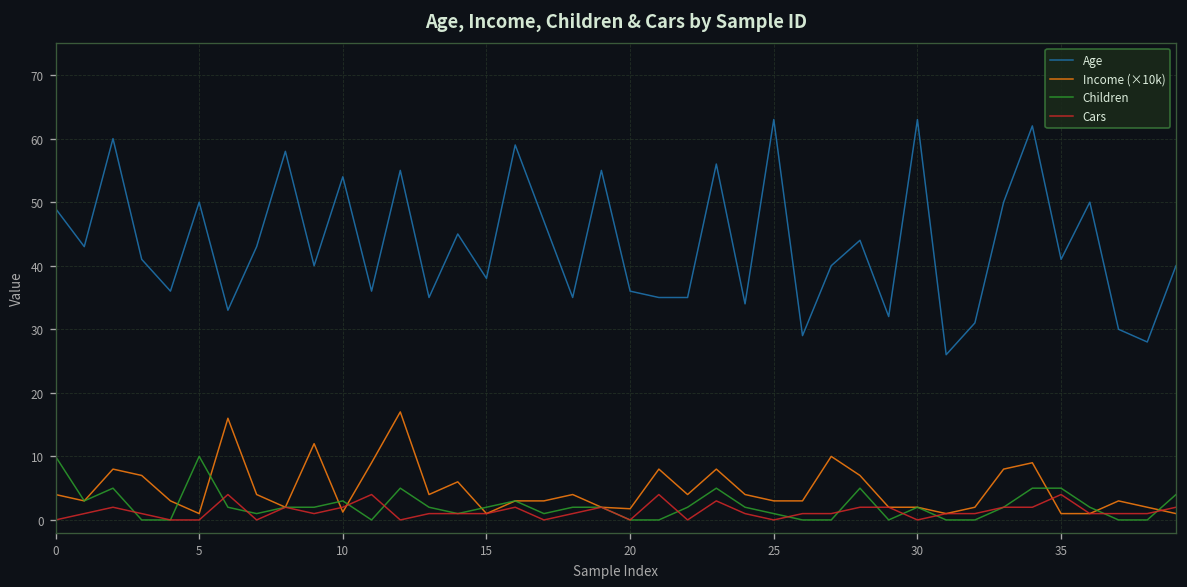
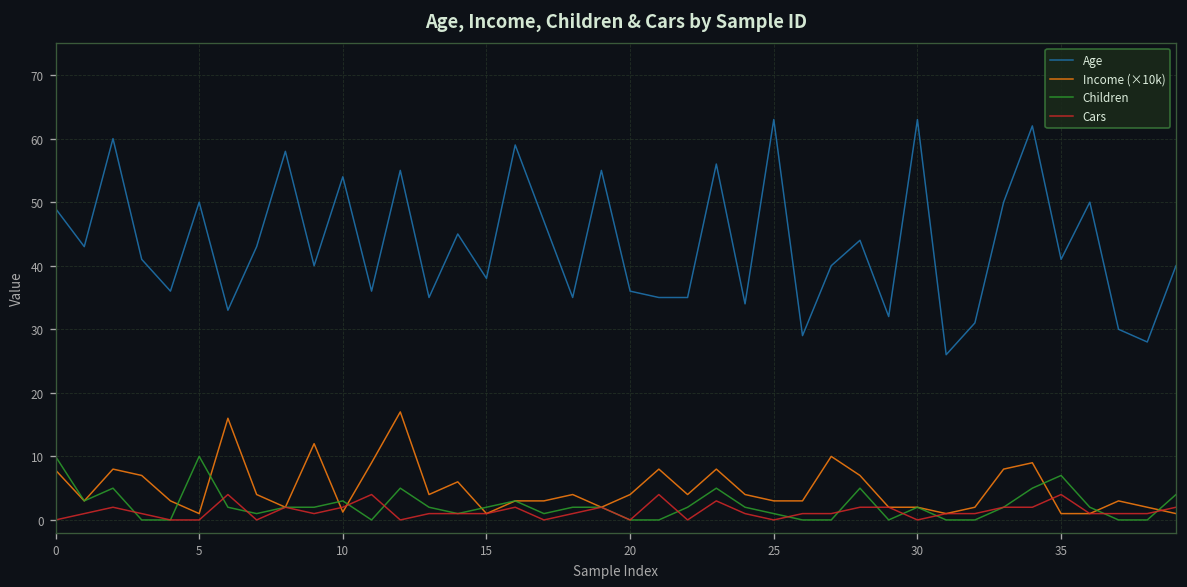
Income (×10k), 0: 4 -> 8
Income (×10k), 20: 2 -> 4
Children, 35: 5 -> 7
